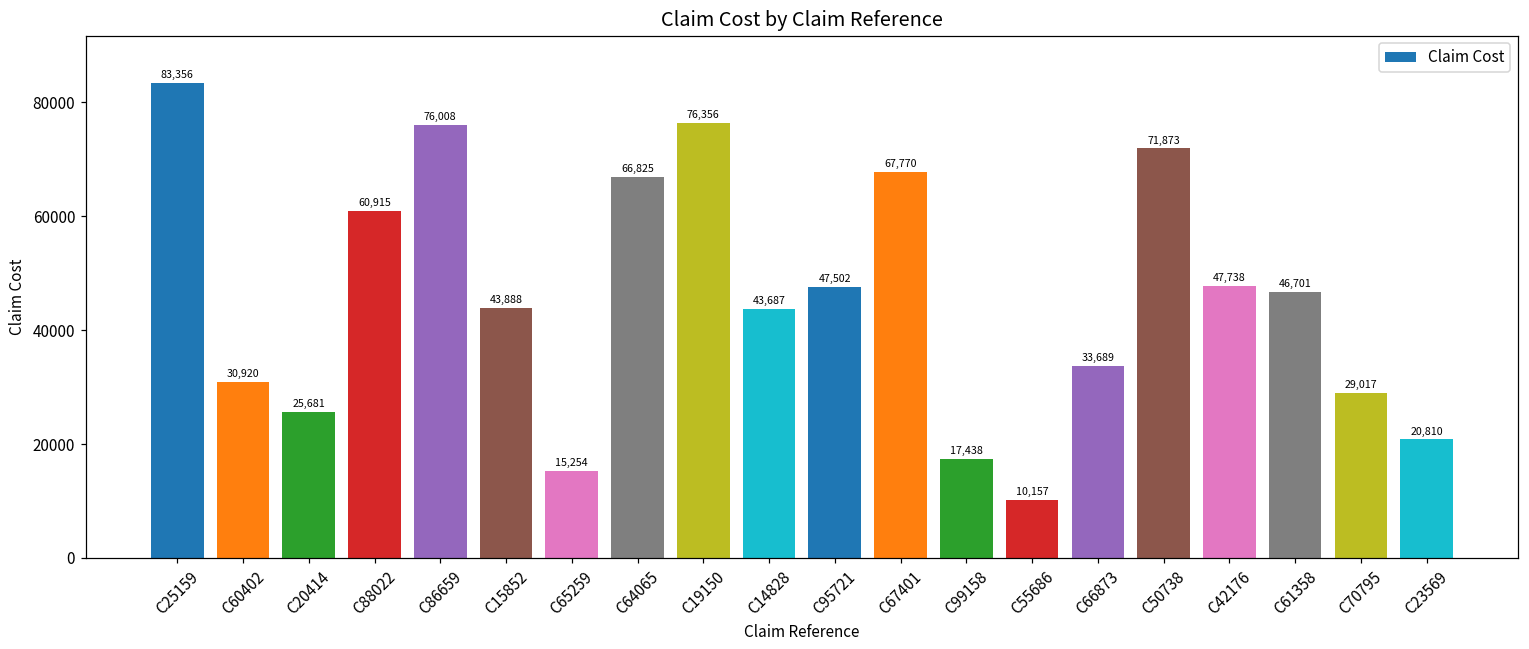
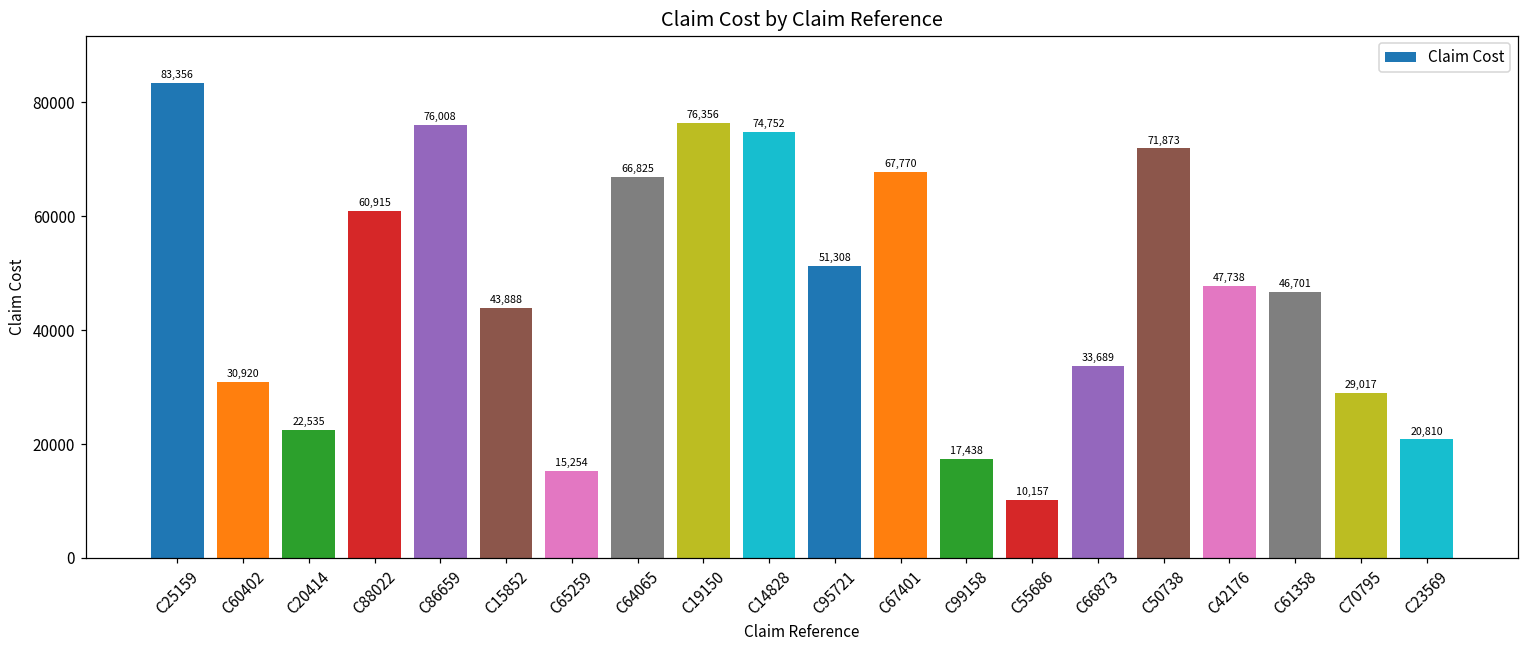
C20414: 25,681 -> 22,535
C14828: 43,687 -> 74,752
C95721: 47,502 -> 51,308
